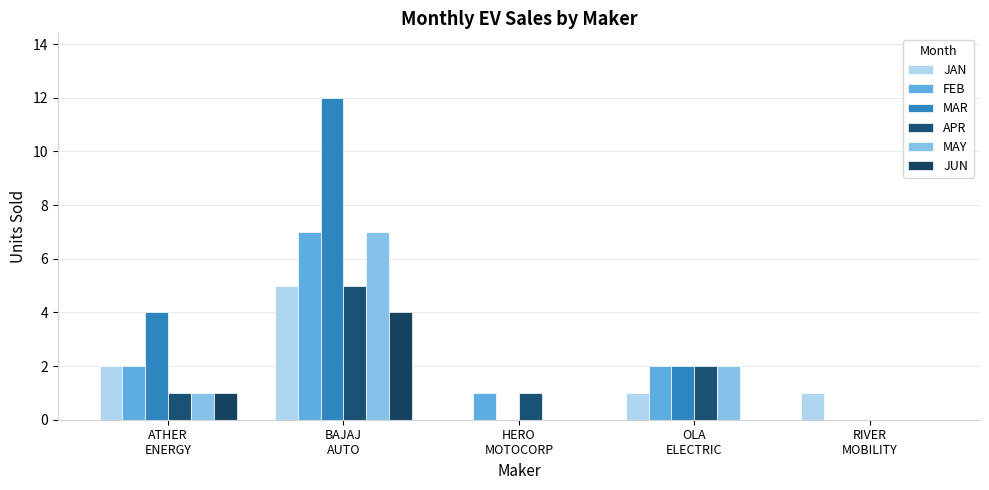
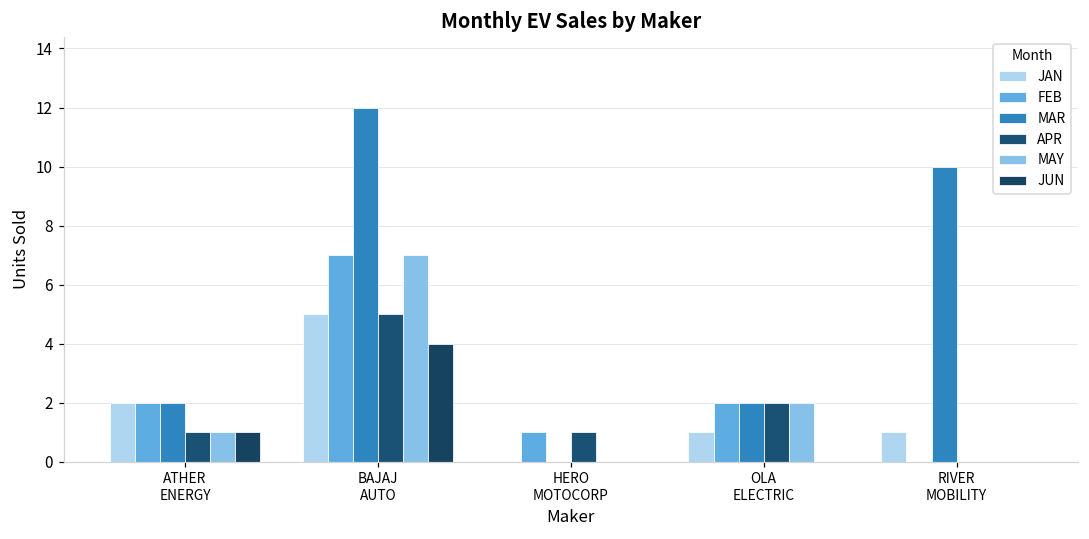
MAR, ATHER ENERGY: 4 -> 2
MAR, RIVER MOBILITY: 0 -> 10
